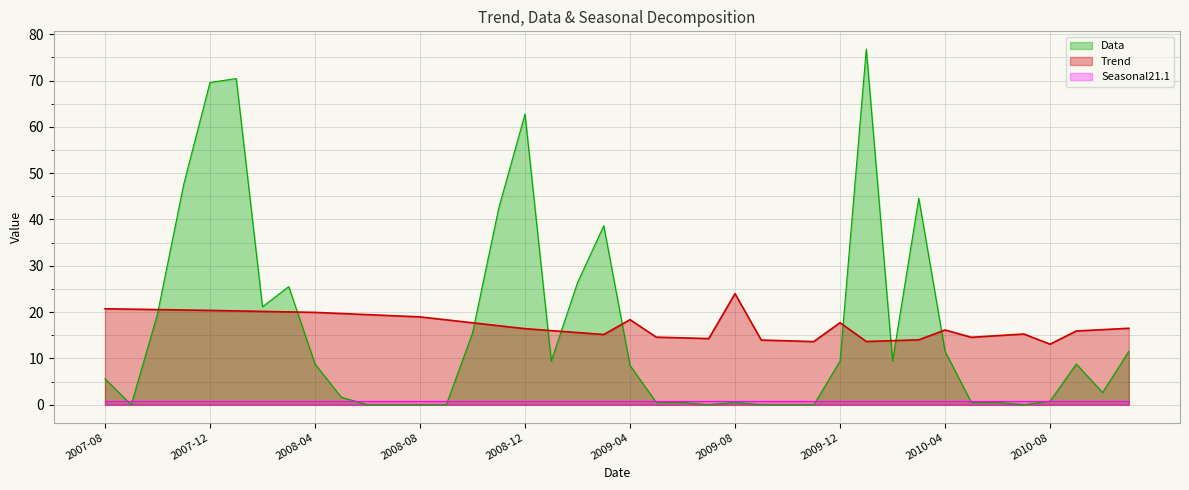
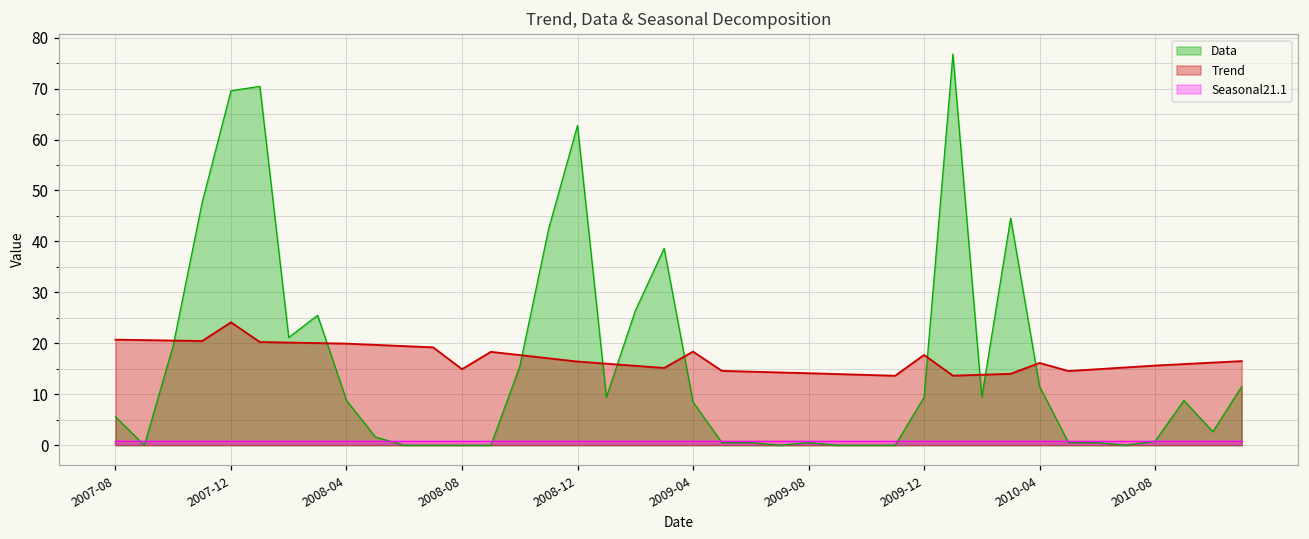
Trend, 2007-12: 20 -> 24
Trend, 2008-08: 19 -> 15
Trend, 2009-08: 24 -> 14
Trend, 2010-08: 13 -> 16
